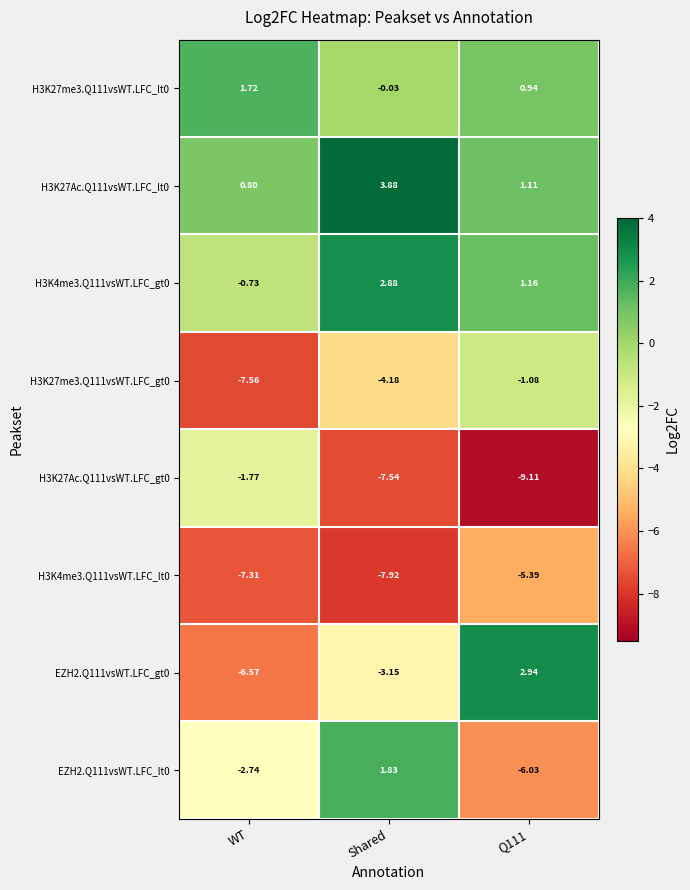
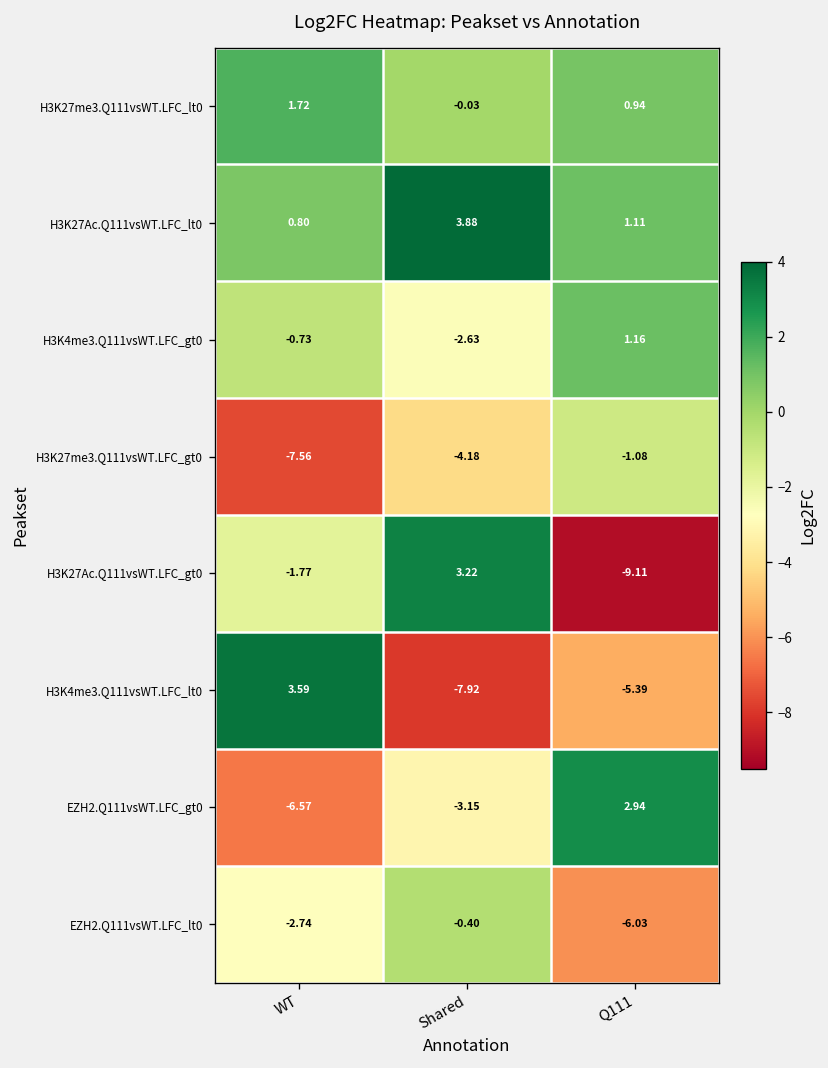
H3K4me3.Q111vsWT.LFC_gt0, Shared: 2.88 -> -2.63
H3K27Ac.Q111vsWT.LFC_gt0, Shared: -7.54 -> 3.22
H3K4me3.Q111vsWT.LFC_lt0, WT: -7.31 -> 3.59
EZH2.Q111vsWT.LFC_lt0, Shared: 1.83 -> -0.40
